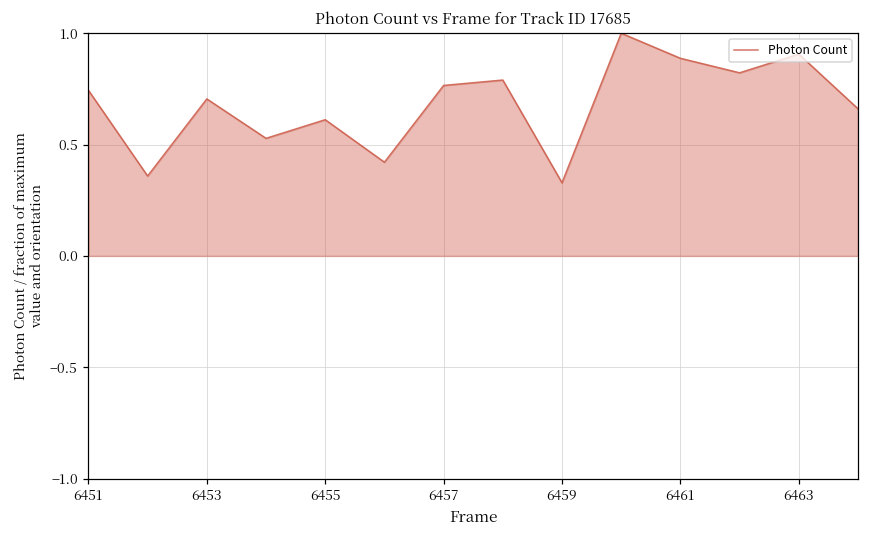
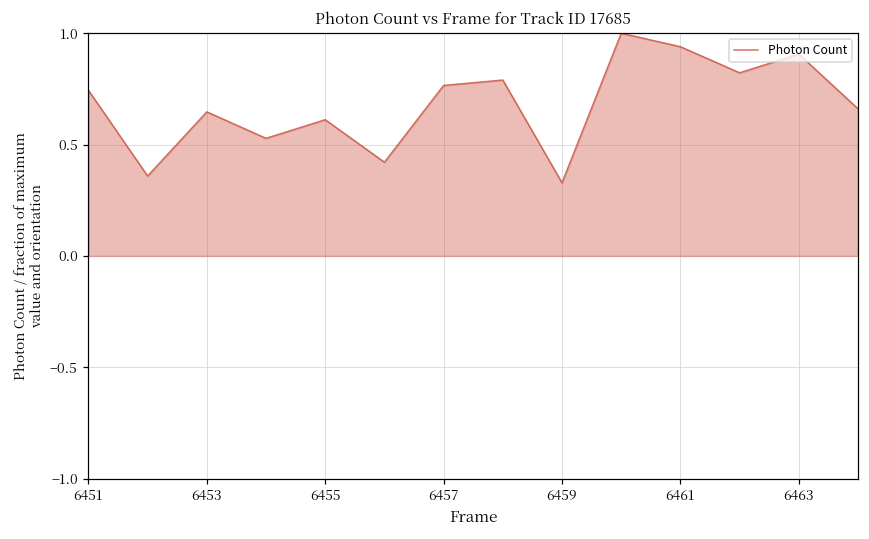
6453: 0.71 -> 0.65
6461: 0.89 -> 0.94
